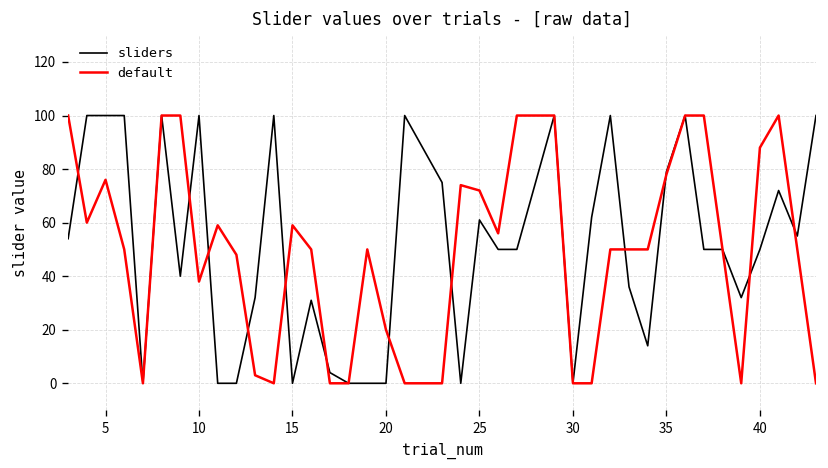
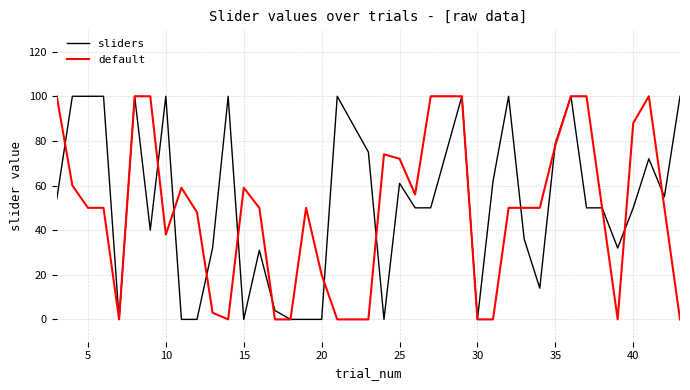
default, 5: 76 -> 50
